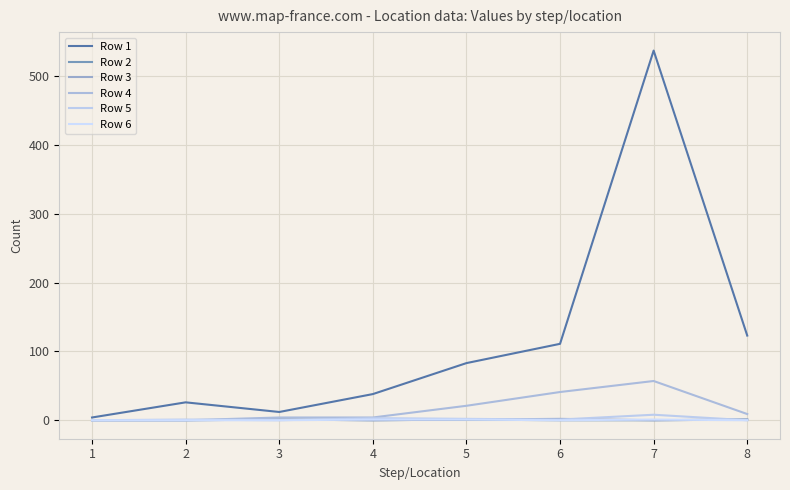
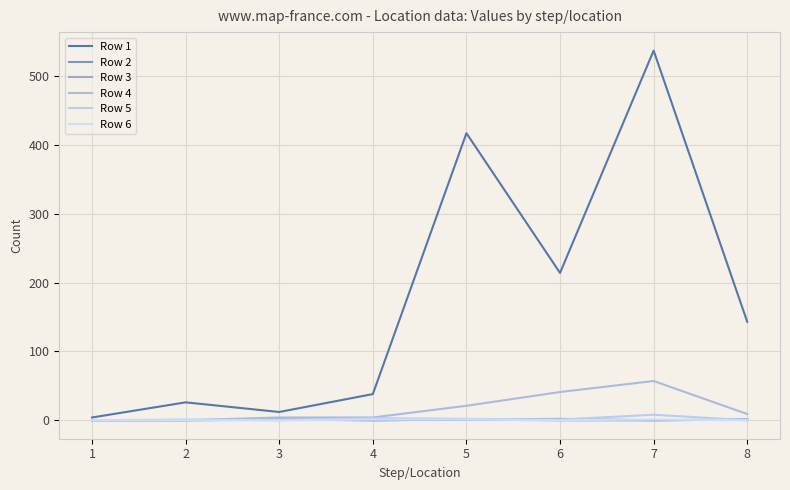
Row 1, 5: 80 -> 420
Row 1, 6: 110 -> 210
Row 1, 8: 120 -> 140
